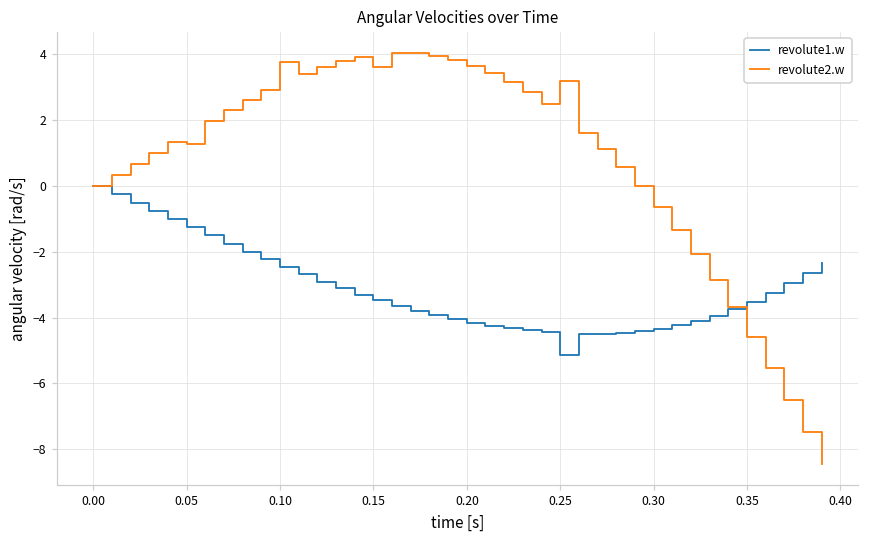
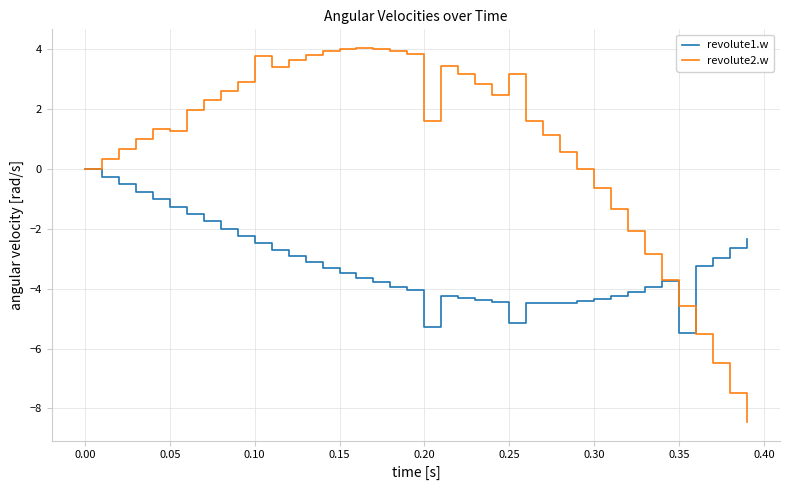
revolute2.w, 0.15: 3.6 -> 4.0
revolute1.w, 0.20: -4.2 -> -5.3
revolute2.w, 0.20: 3.7 -> 1.6
revolute1.w, 0.35: -3.5 -> -5.5
